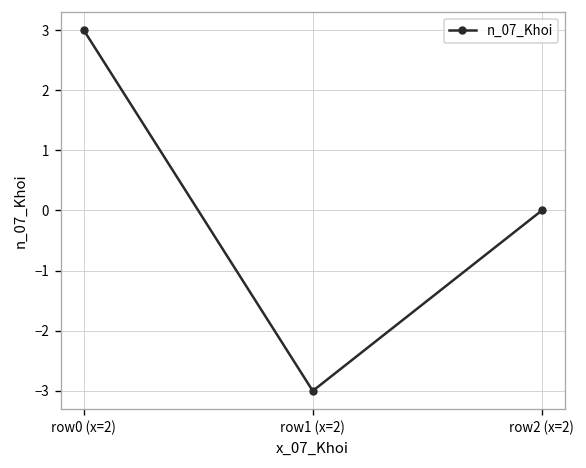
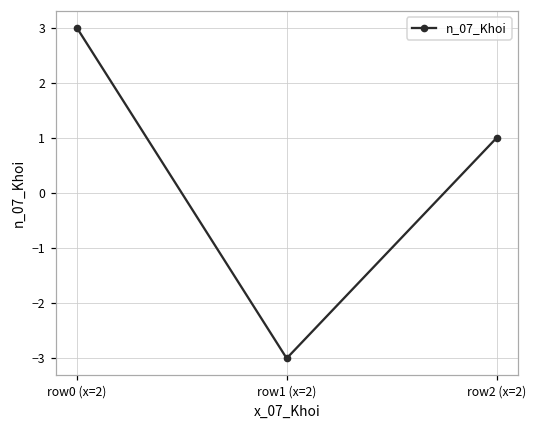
row2 (x=2): 0 -> 1
